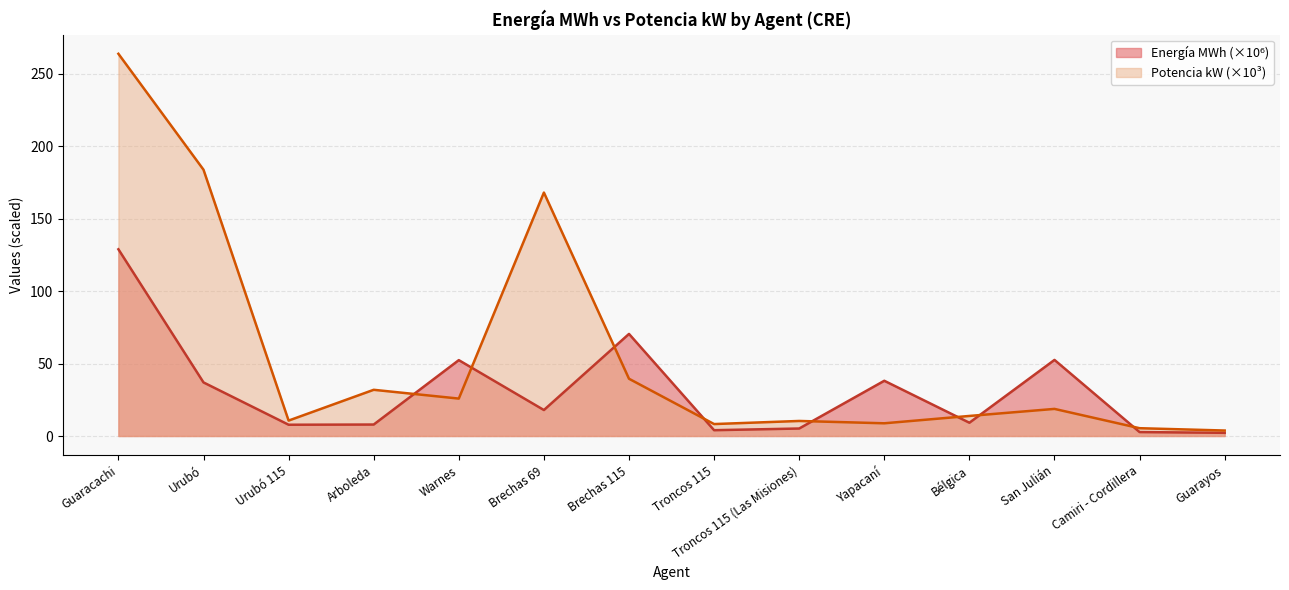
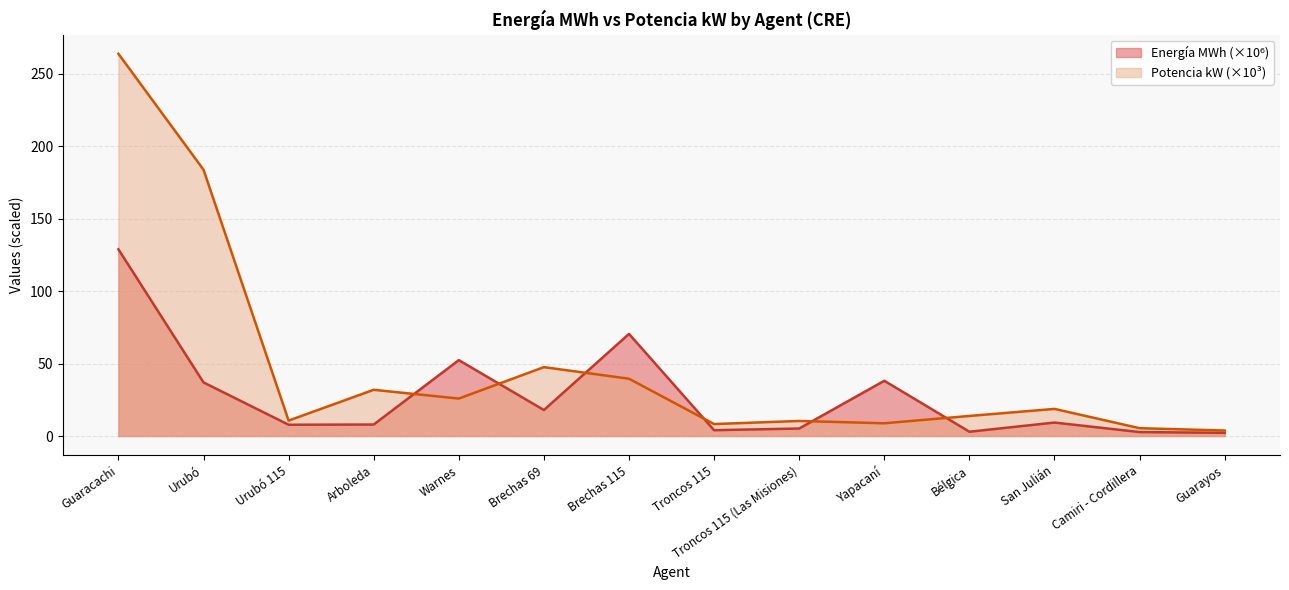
Potencia kW (×10³), Brechas 69: 168 -> 48
Energía MWh (×10⁶), Bélgica: 9 -> 3
Energía MWh (×10⁶), San Julián: 53 -> 9
